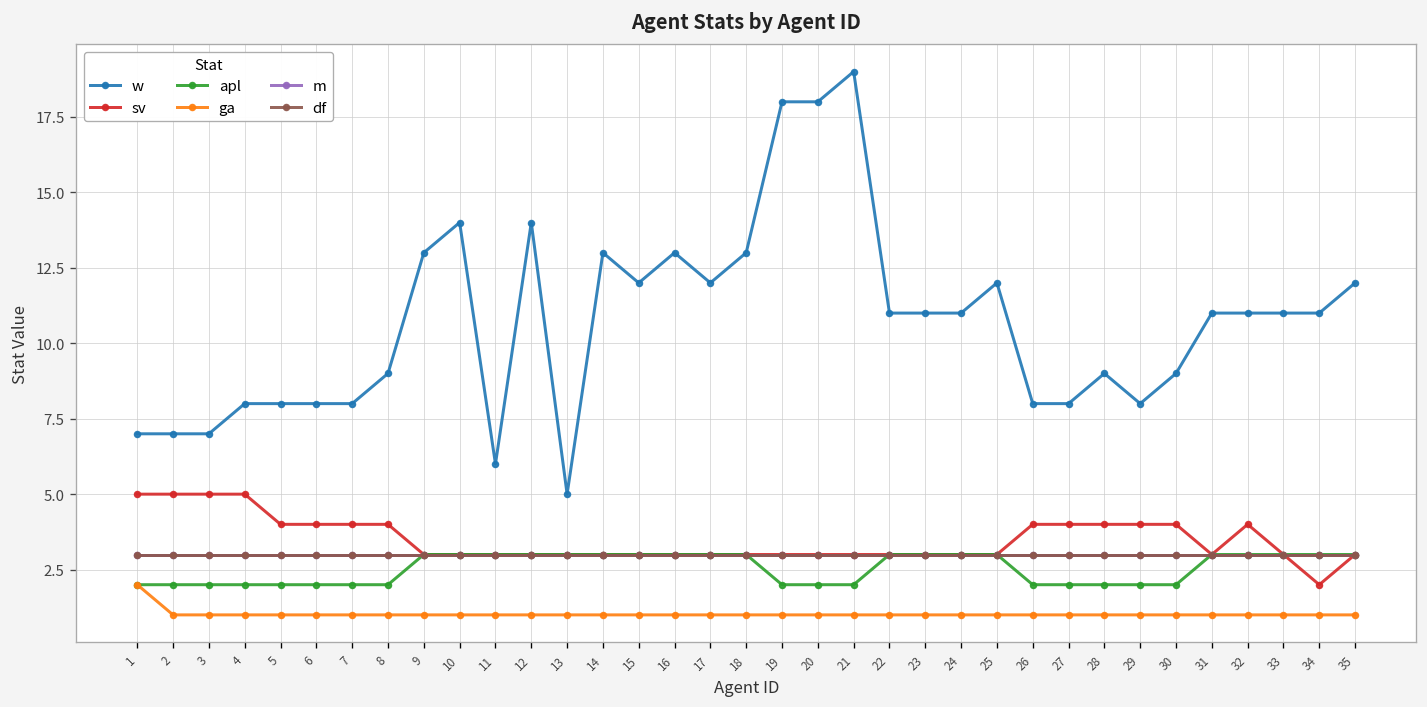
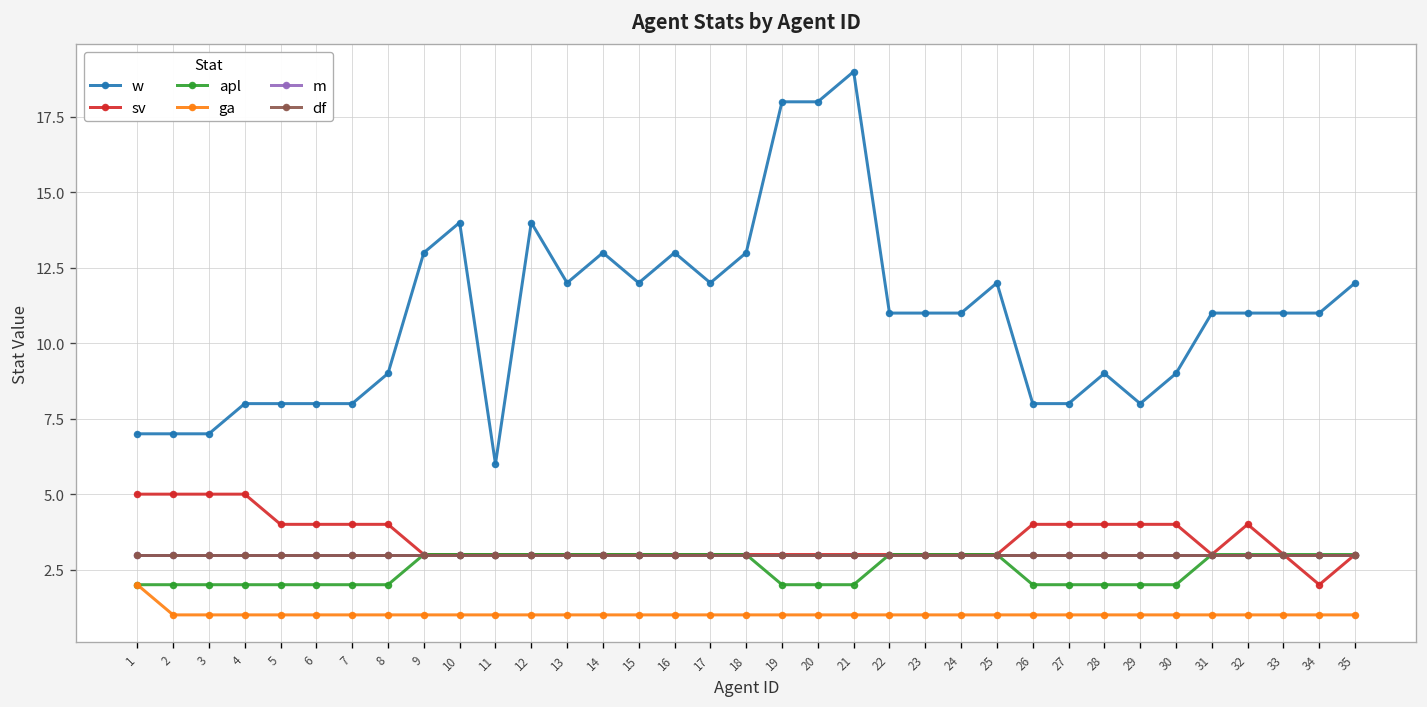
w, 13: 5 -> 12
